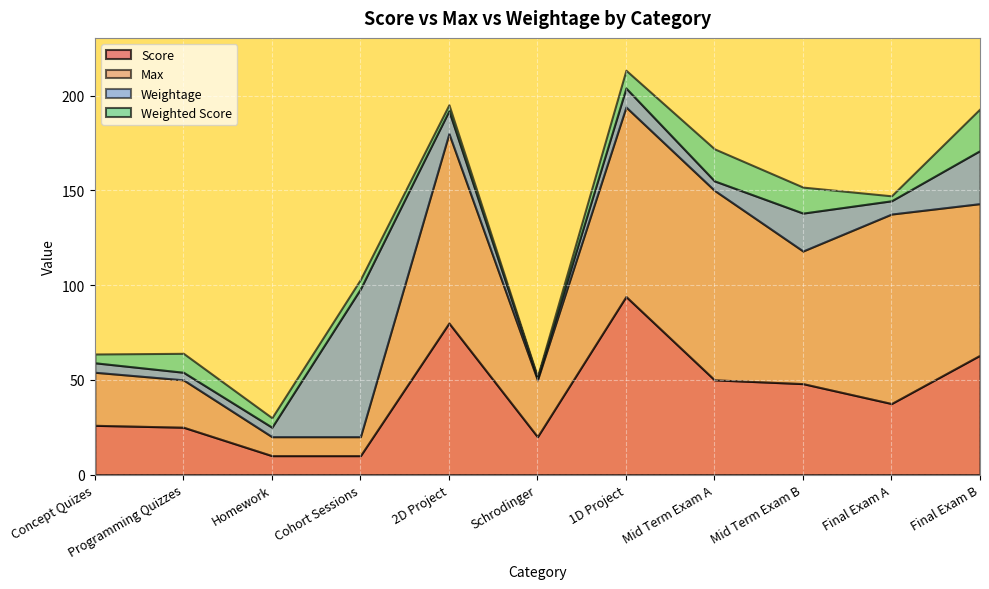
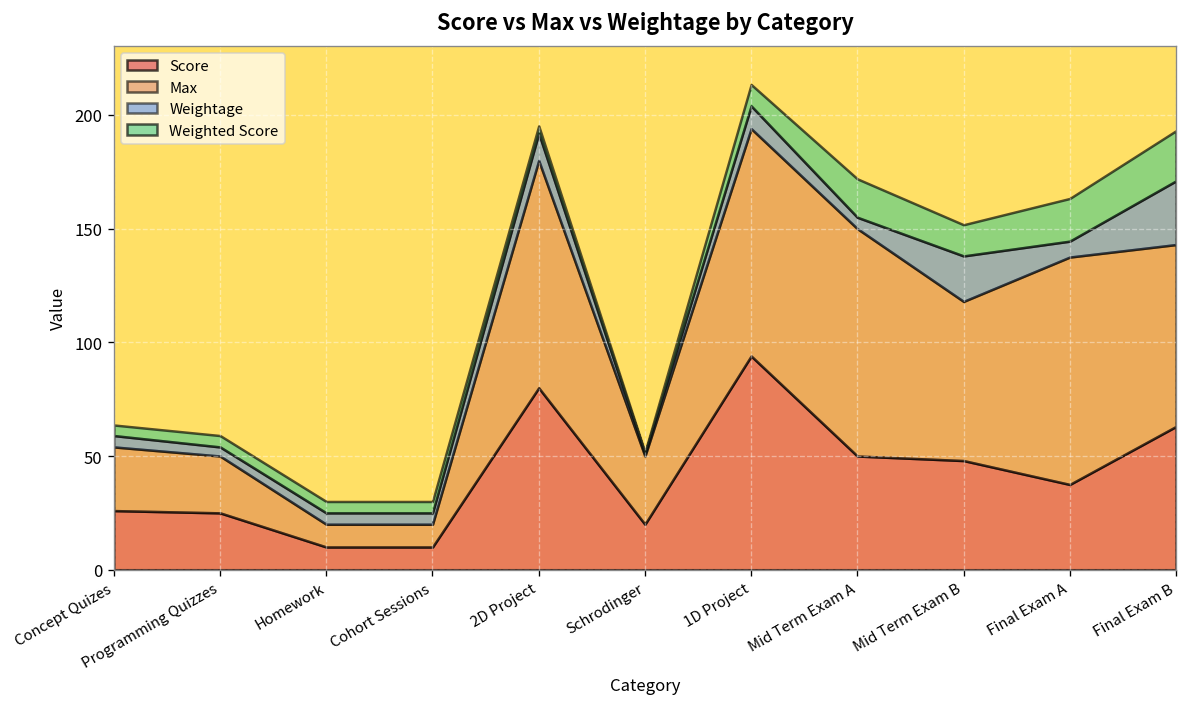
Weighted Score, Programming Quizzes: 10 -> 5
Weightage, Cohort Sessions: 78 -> 5
Weighted Score, Final Exam A: 3 -> 19
